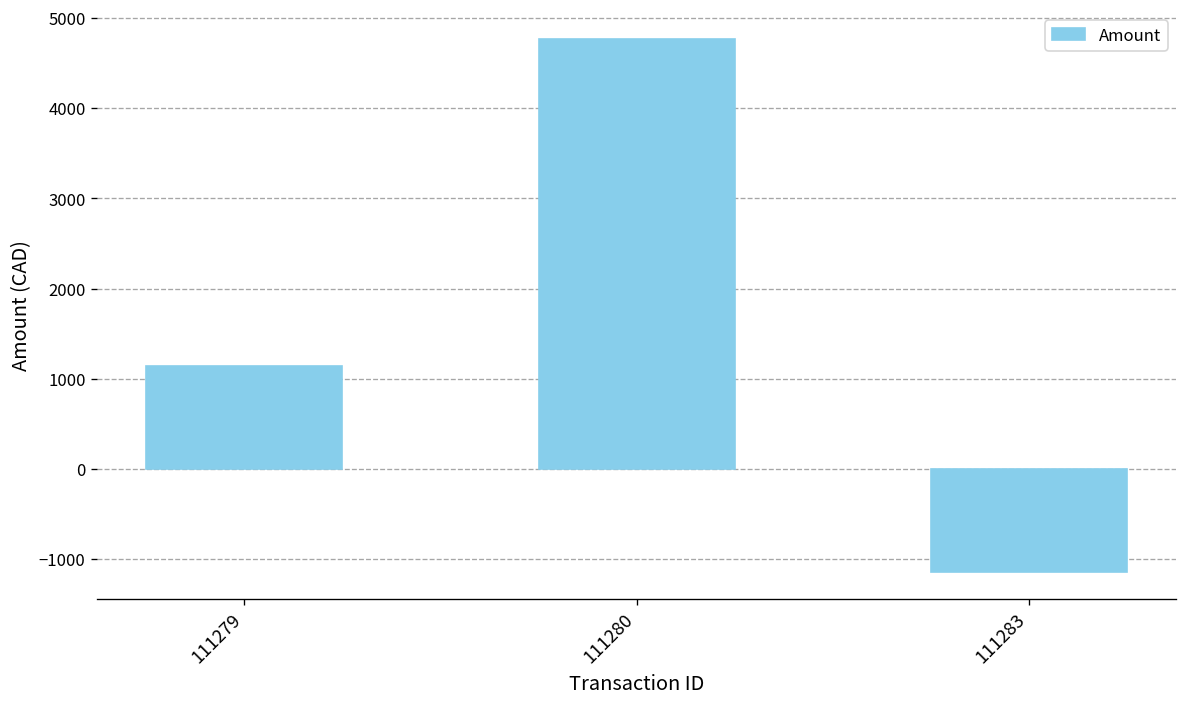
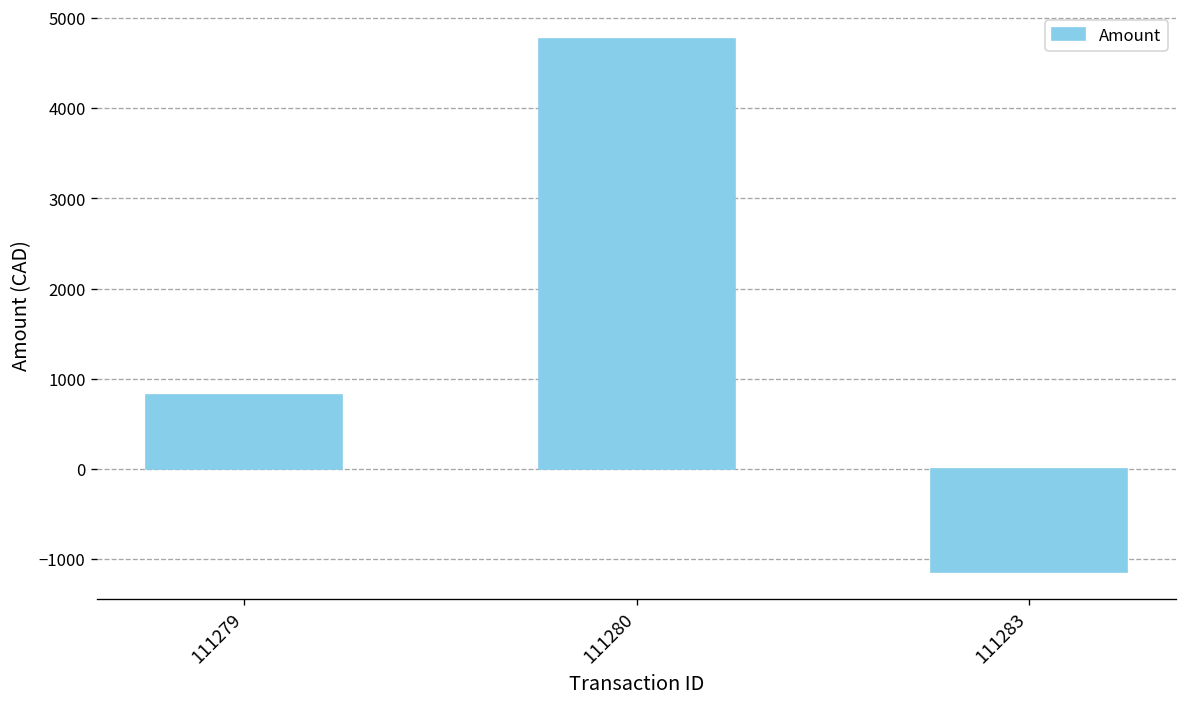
111279: 1100 -> 800
